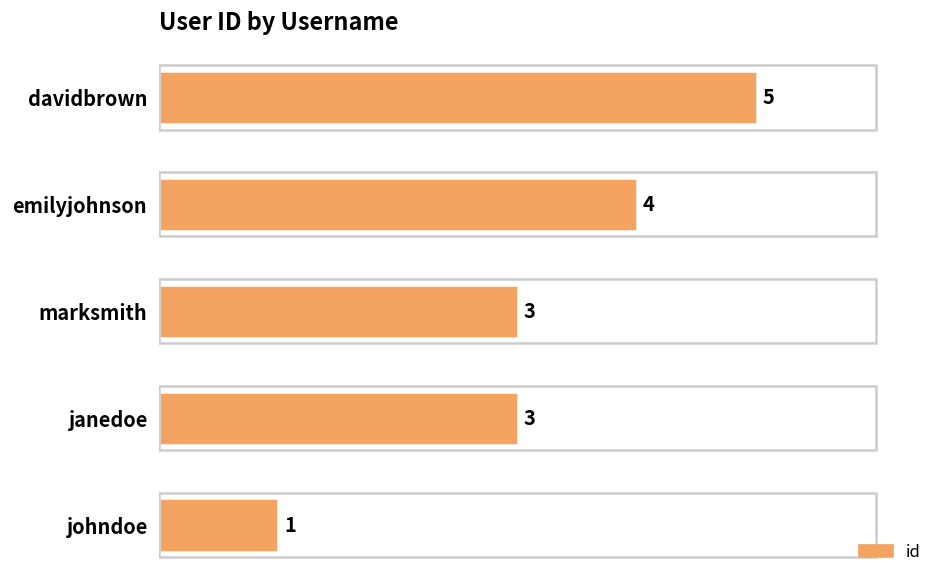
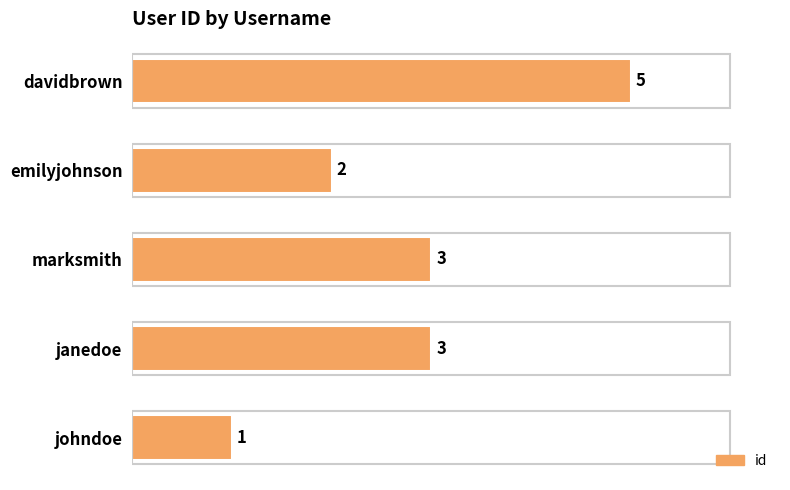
emilyjohnson: 4 -> 2
